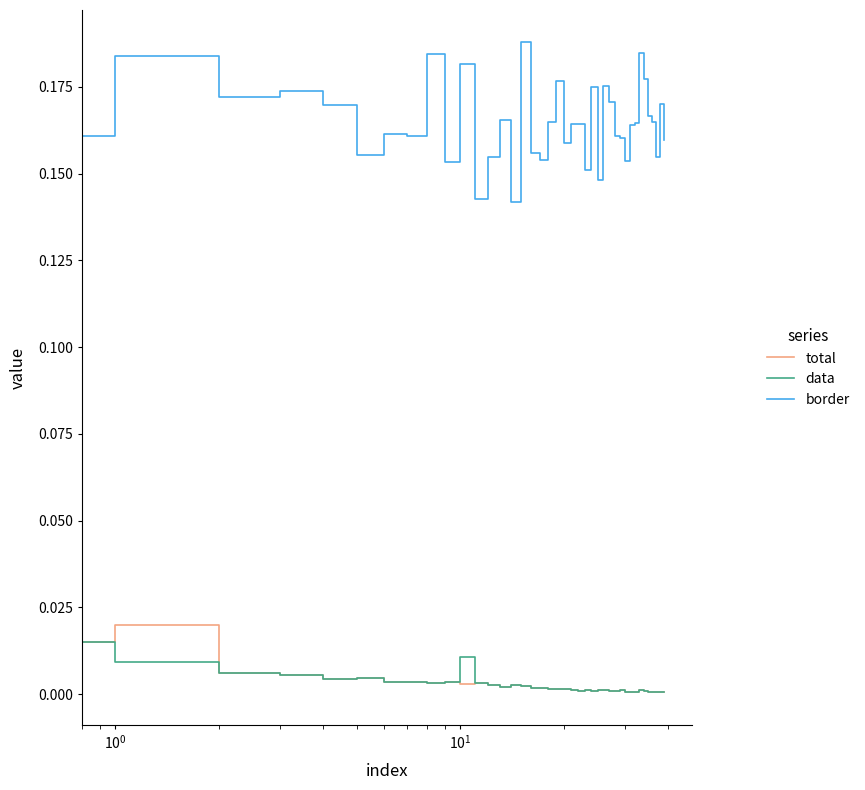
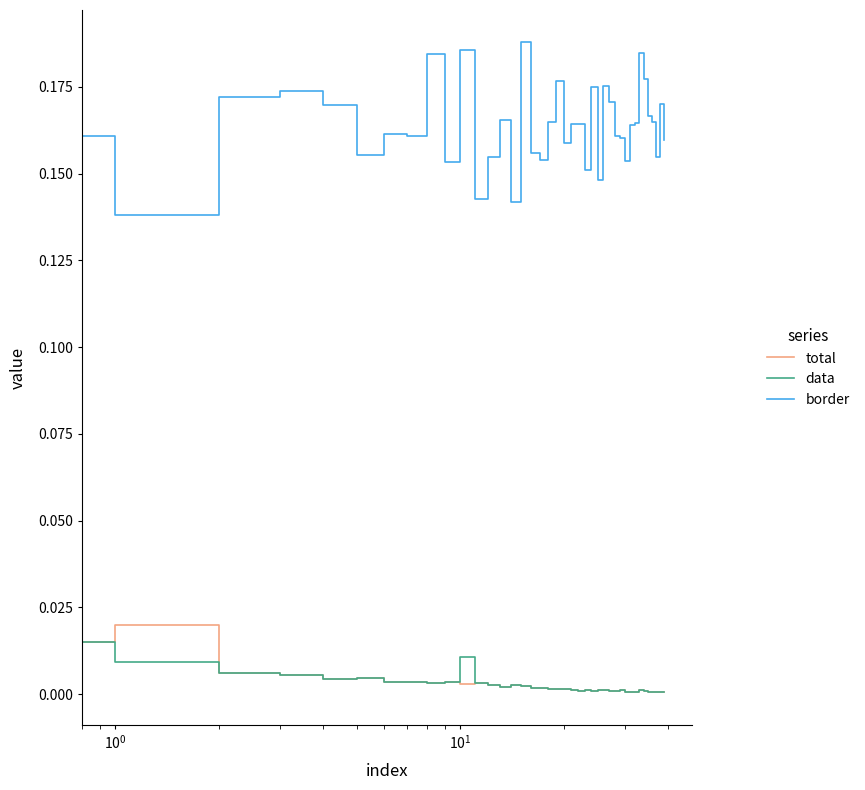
border, 10^0: 0.184 -> 0.138
border, 10^1: 0.181 -> 0.186
